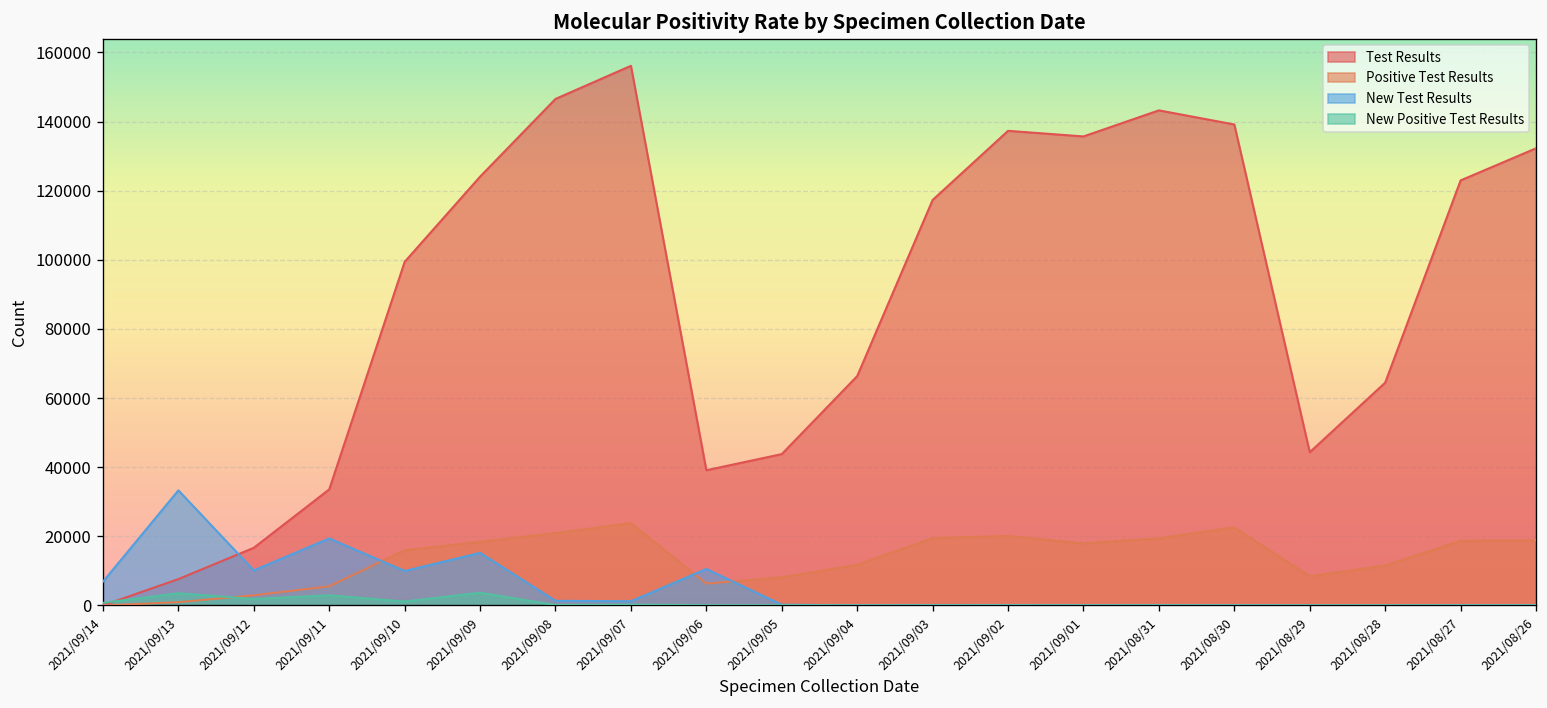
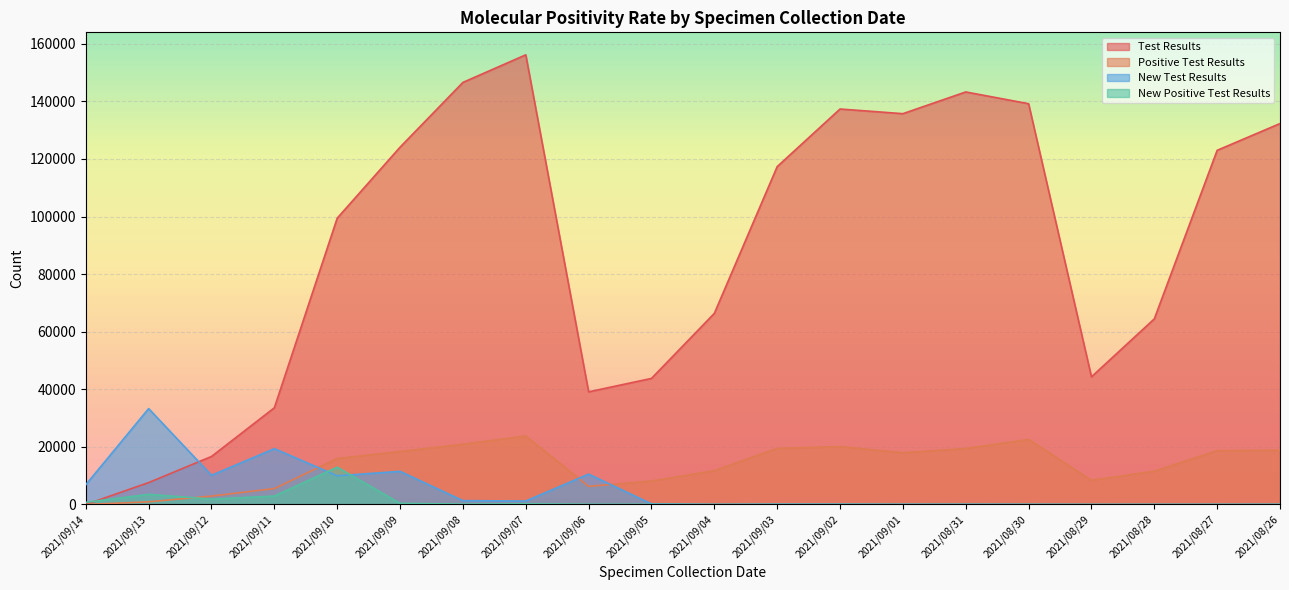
New Positive Test Results, 2021/09/10: 1000 -> 13000
New Test Results, 2021/09/09: 15000 -> 12000
New Positive Test Results, 2021/09/09: 4000 -> 0
